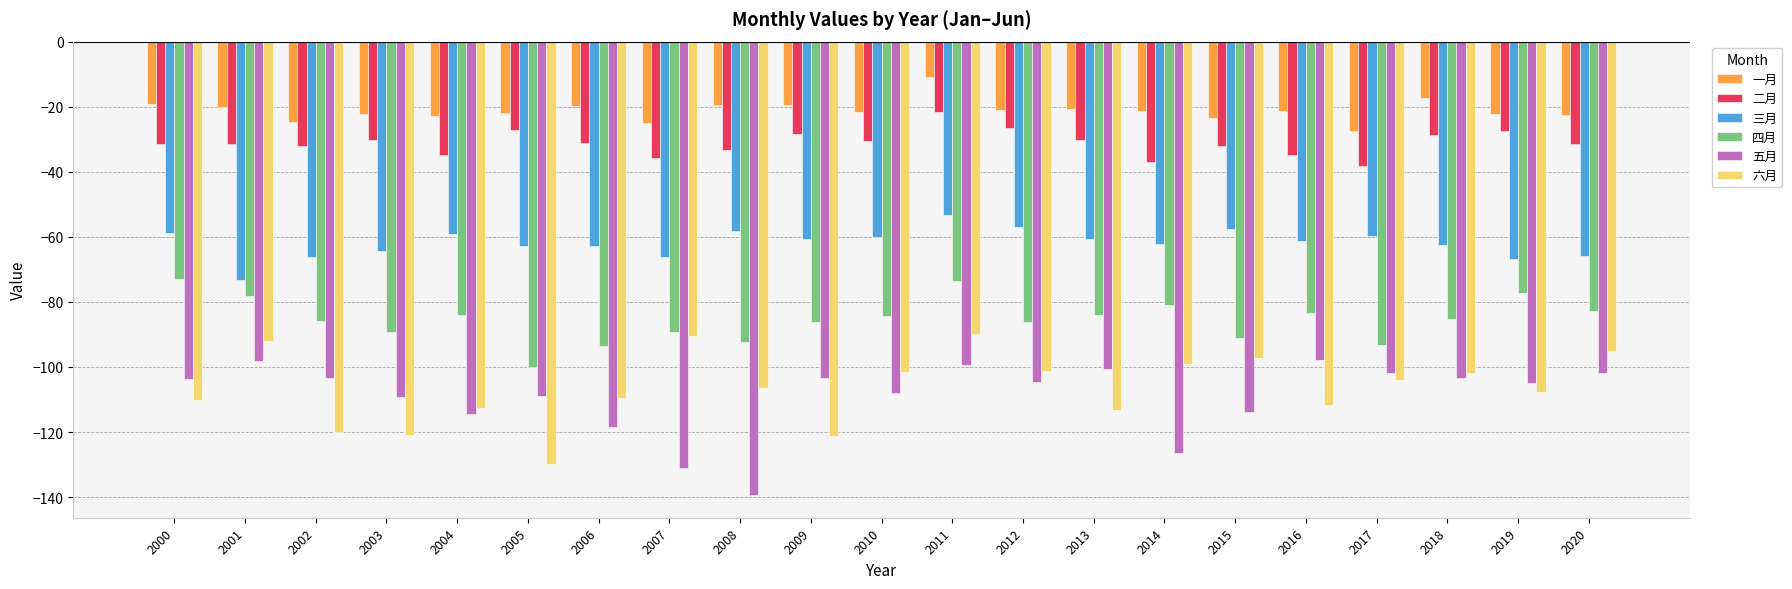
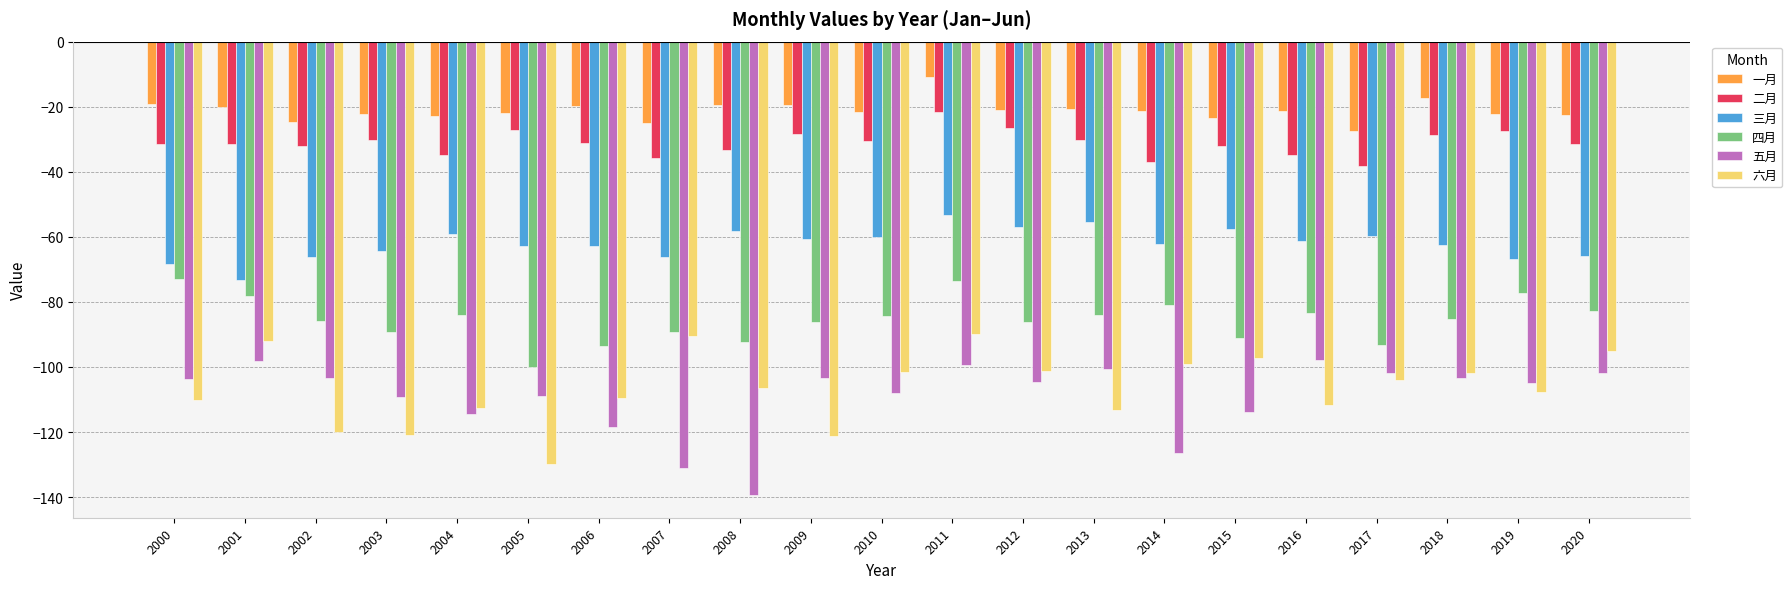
三月, 2000: -59 -> -68
三月, 2013: -61 -> -55
